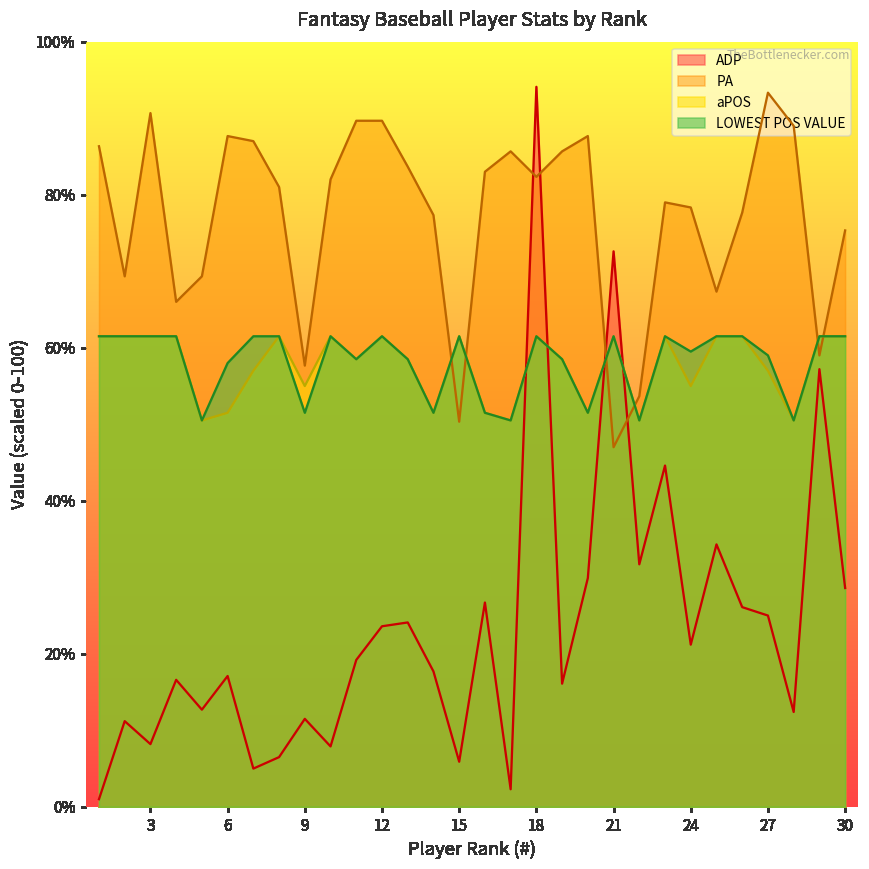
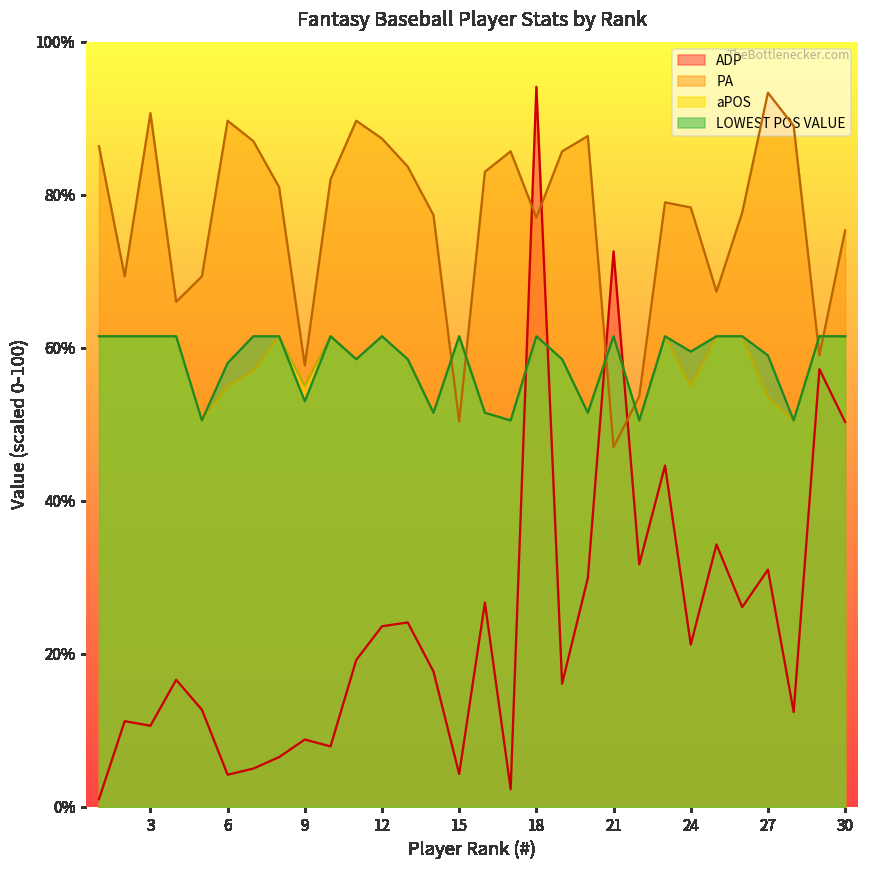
ADP, 3: 8% -> 11%
ADP, 6: 17% -> 4%
PA, 6: 88% -> 90%
aPOS, 6: 51% -> 55%
ADP, 9: 11% -> 9%
LOWEST POS VALUE, 9: 51% -> 53%
PA, 12: 90% -> 87%
ADP, 15: 6% -> 4%
PA, 18: 82% -> 77%
ADP, 27: 25% -> 31%
aPOS, 27: 57% -> 53%
ADP, 30: 29% -> 50%
